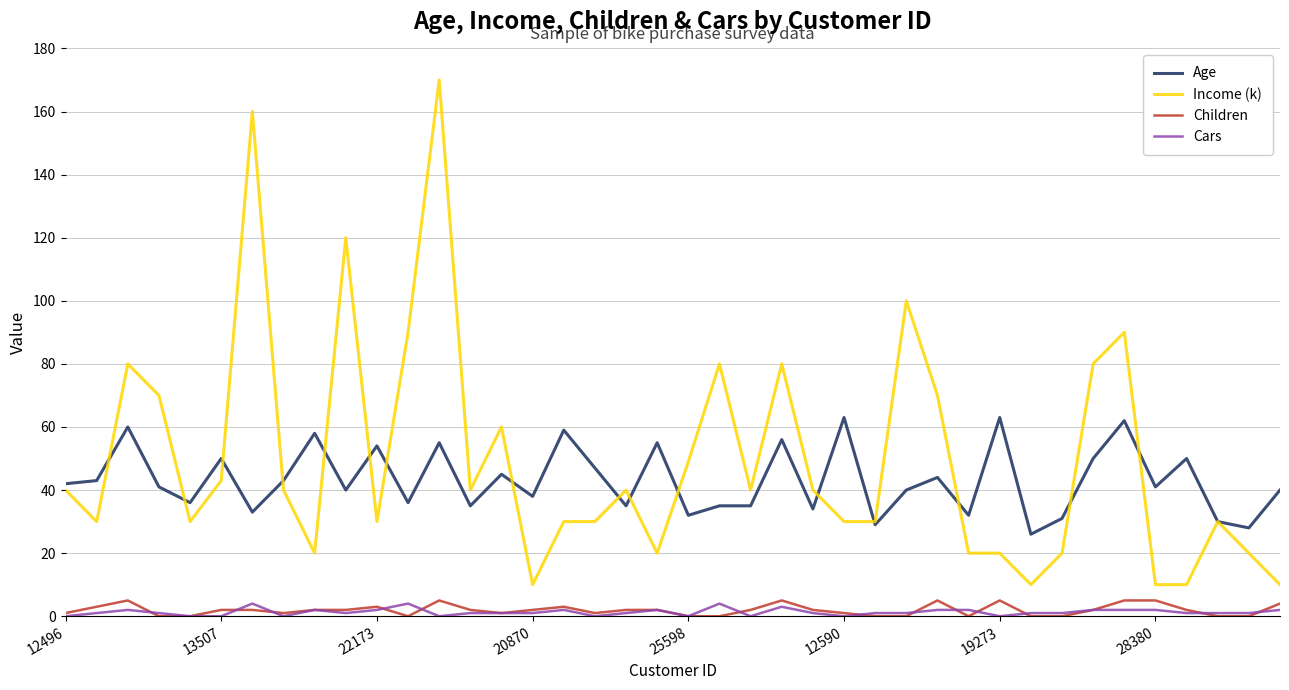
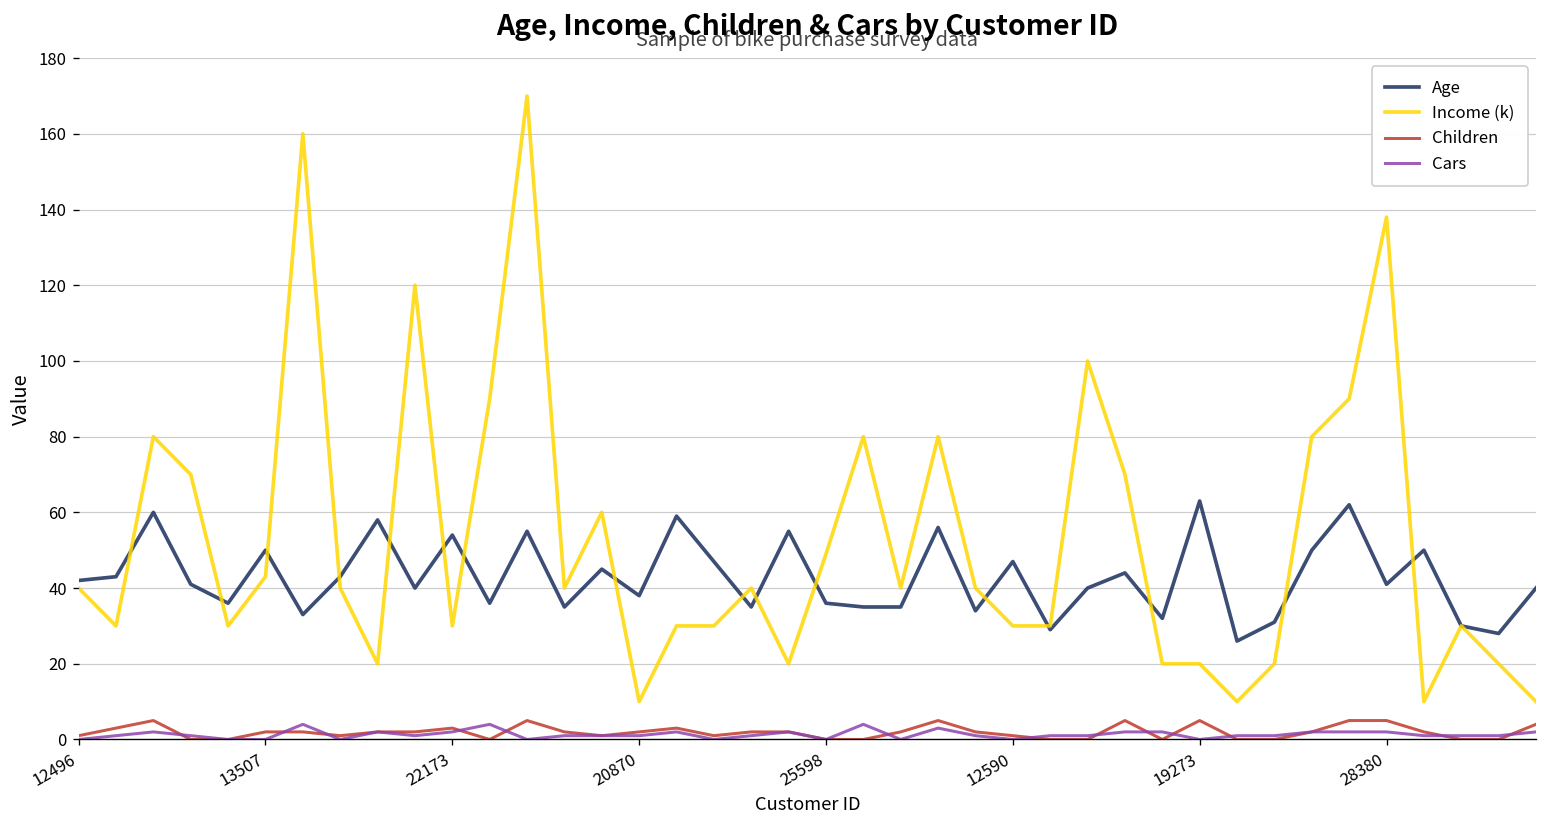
Age, 25598: 32 -> 36
Age, 12590: 63 -> 47
Income (k), 28380: 10 -> 138
